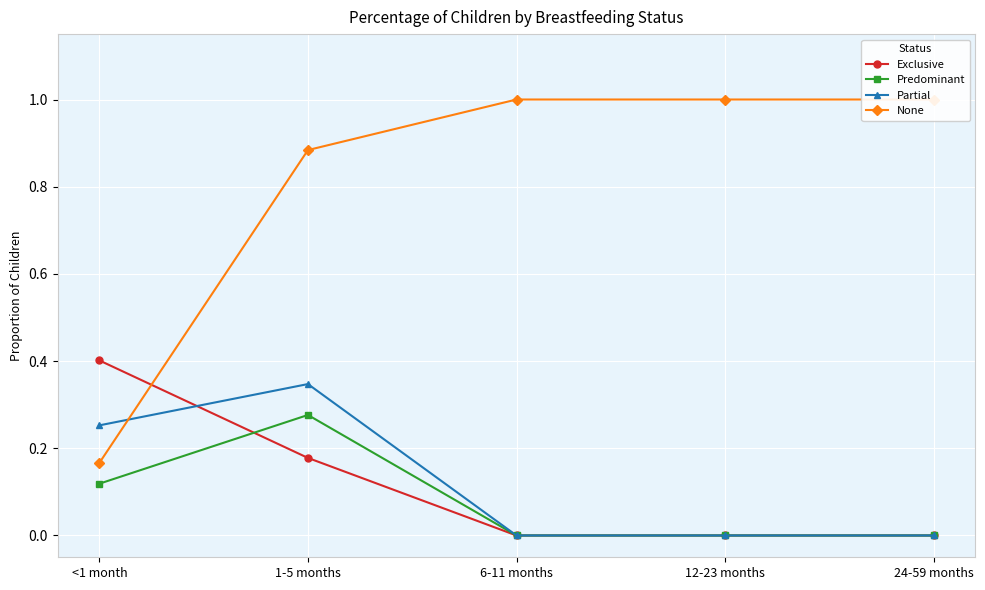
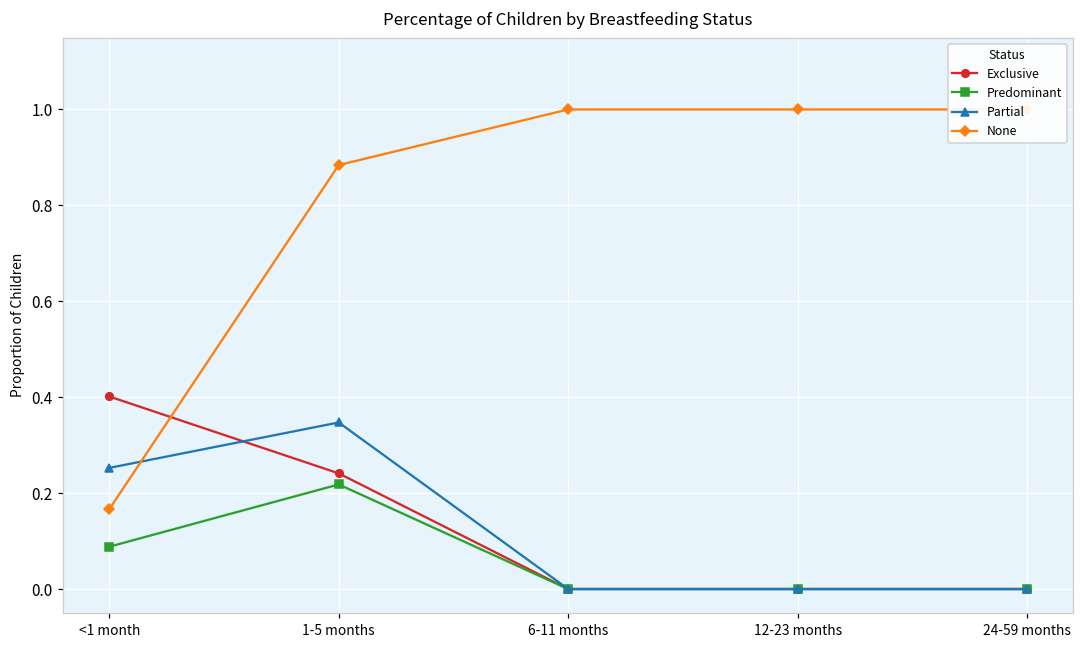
Predominant, <1 month: 0.12 -> 0.09
Exclusive, 1-5 months: 0.18 -> 0.24
Predominant, 1-5 months: 0.28 -> 0.22
